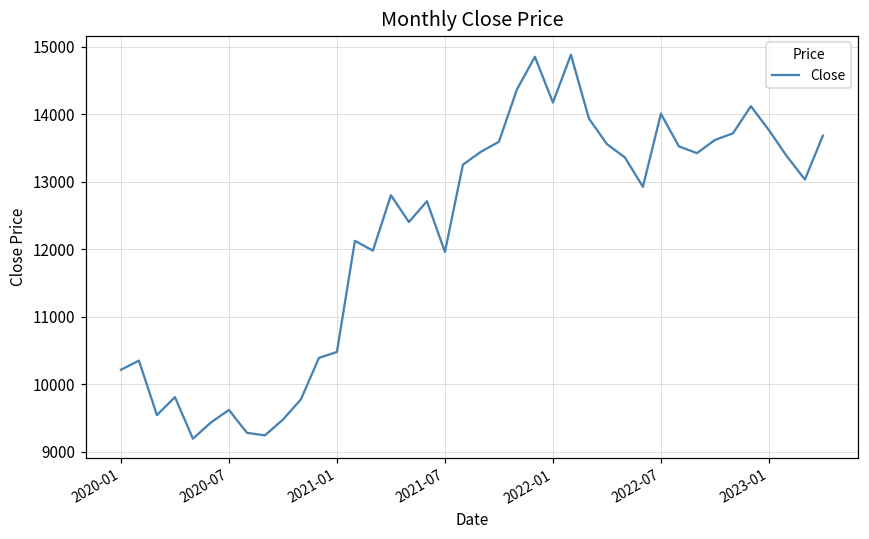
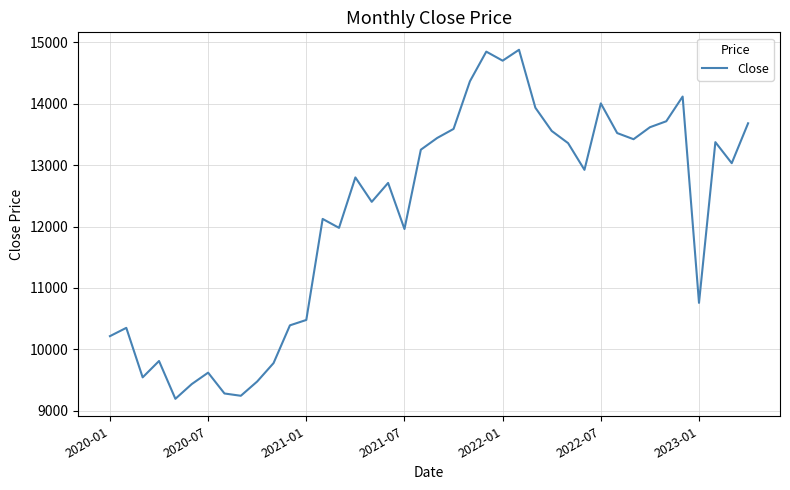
2022-01: 14200 -> 14700
2023-01: 13800 -> 10800
